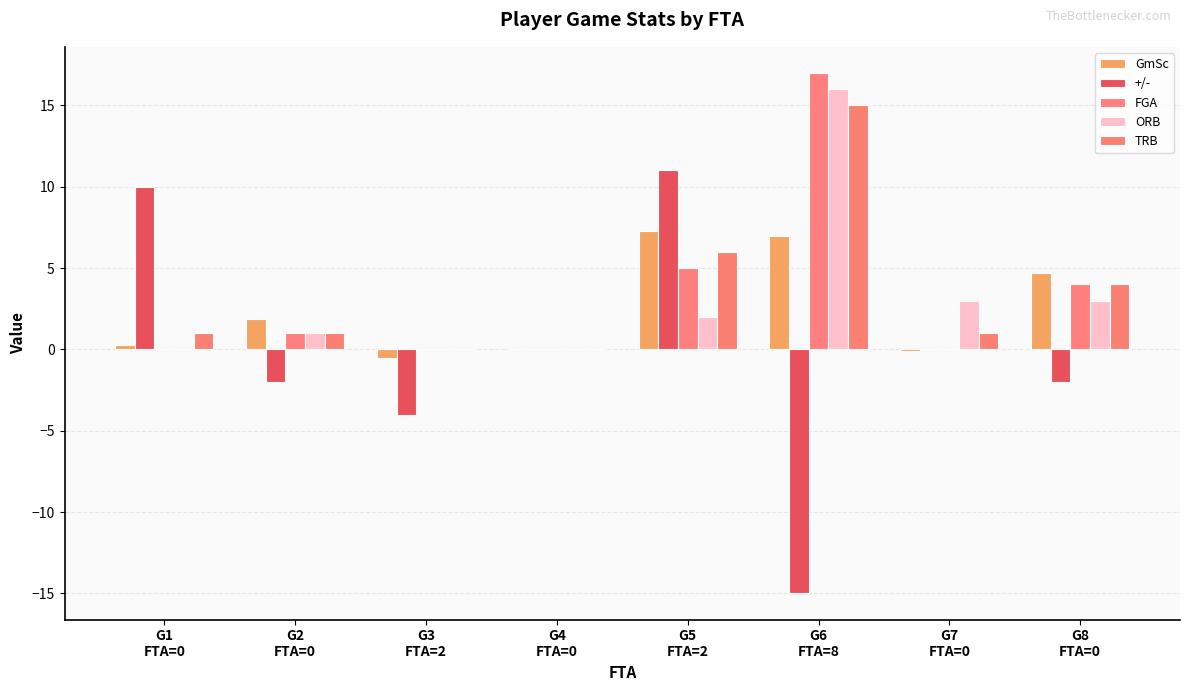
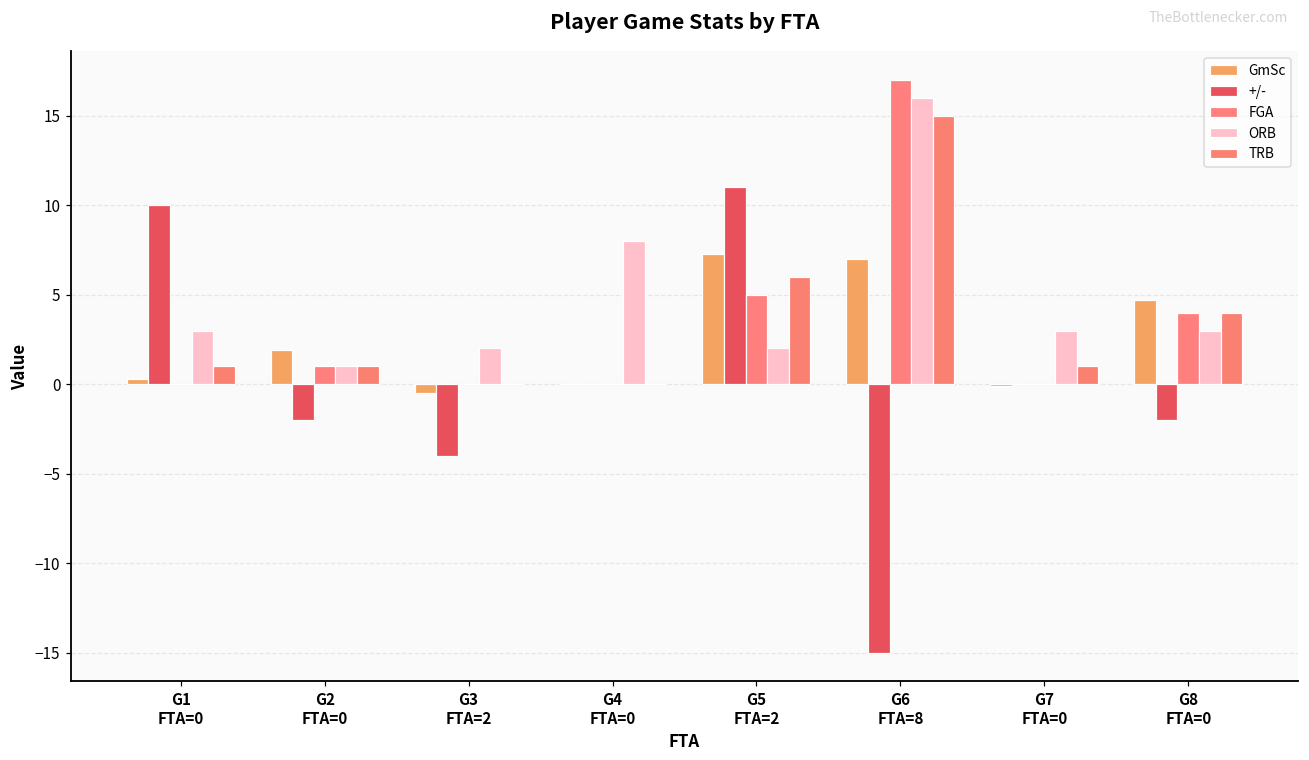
ORB, G1 FTA=0: 0 -> 3
ORB, G3 FTA=2: 0 -> 2
ORB, G4 FTA=0: 0 -> 8
